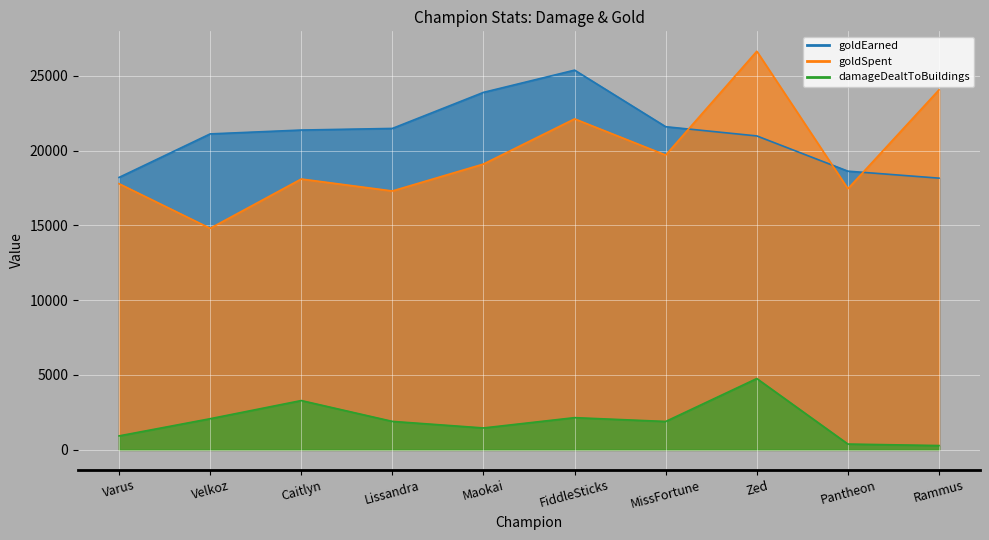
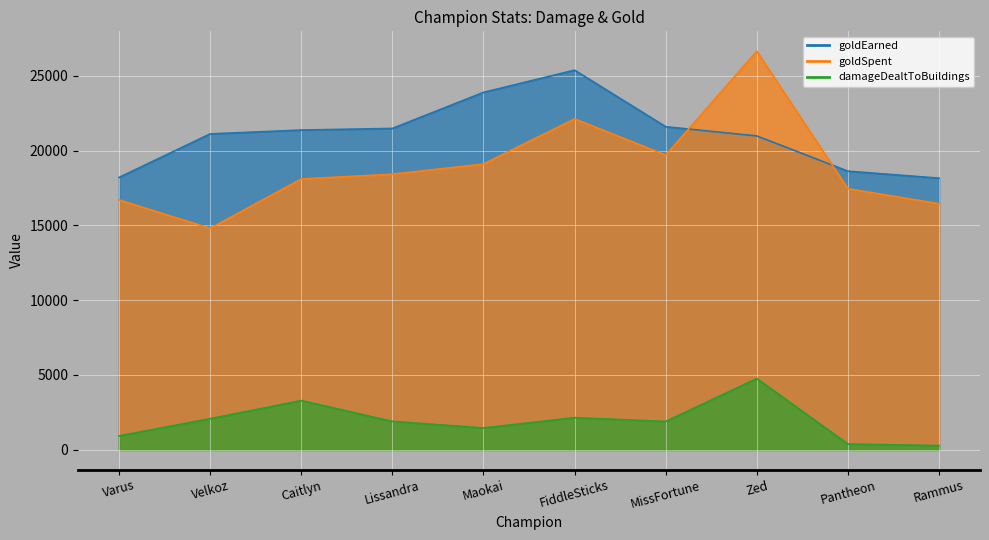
goldSpent, Varus: 17800 -> 16700
goldSpent, Lissandra: 17300 -> 18400
goldSpent, Rammus: 24100 -> 16500
